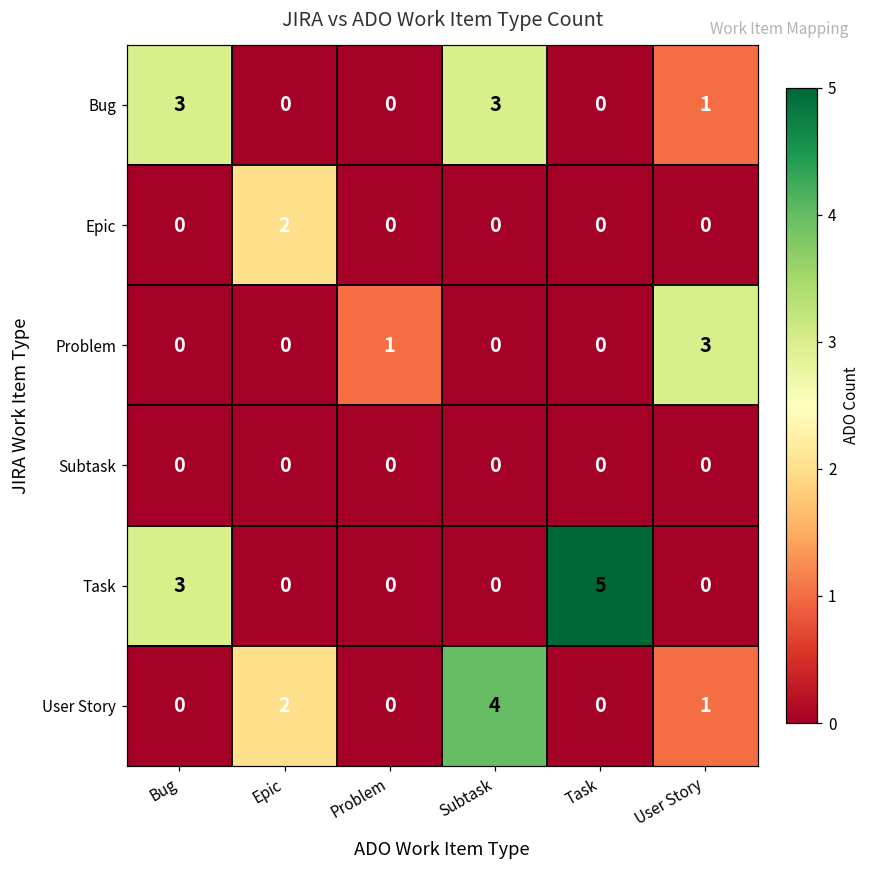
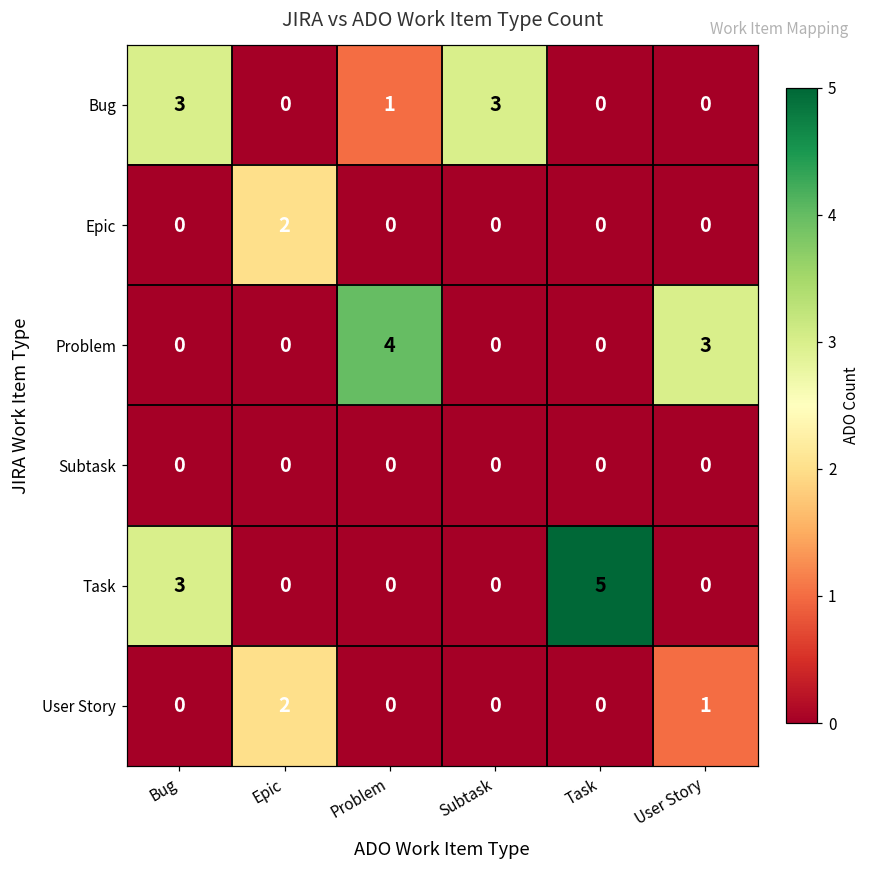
Bug, Problem: 0 -> 1
Bug, User Story: 1 -> 0
Problem, Problem: 1 -> 4
User Story, Subtask: 4 -> 0
